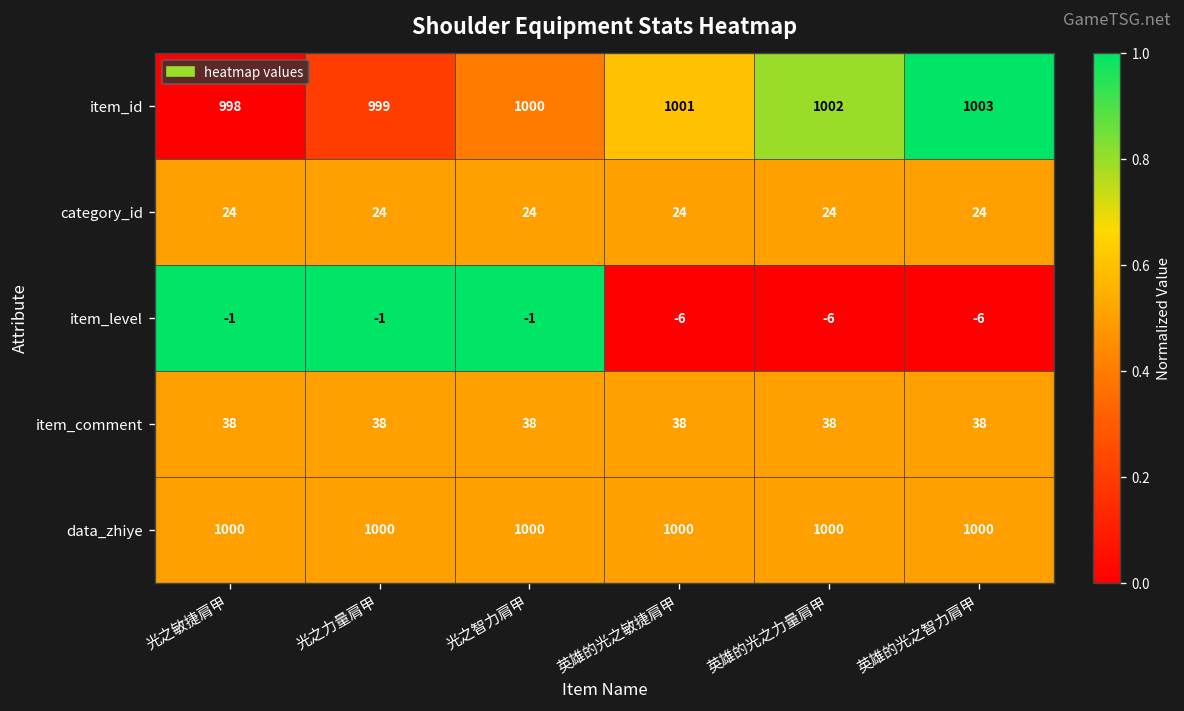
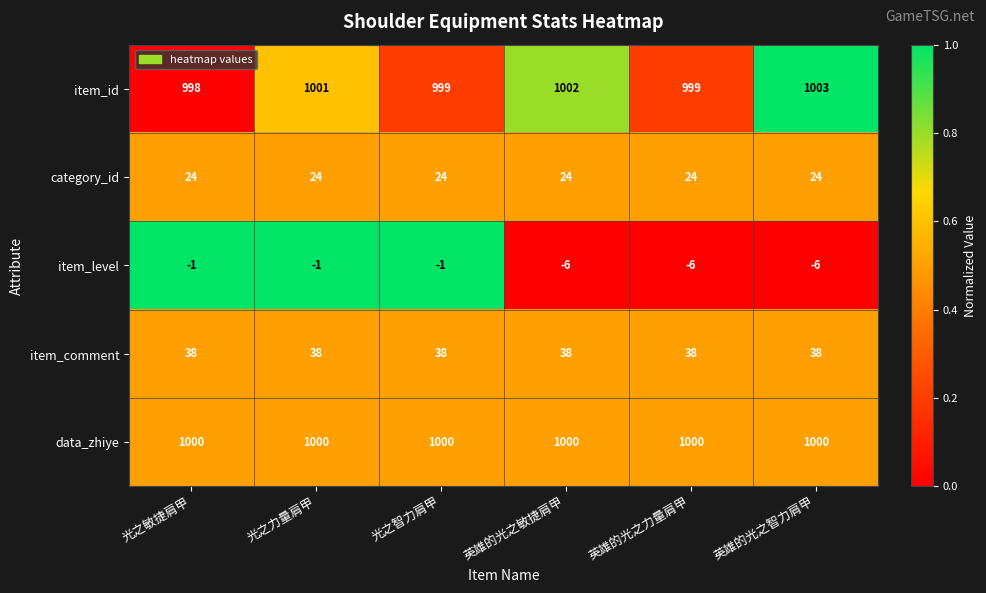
item_id, 光之力量肩甲: 999 -> 1001
item_id, 光之智力肩甲: 1000 -> 999
item_id, 英雄的光之敏捷肩甲: 1001 -> 1002
item_id, 英雄的光之力量肩甲: 1002 -> 999
